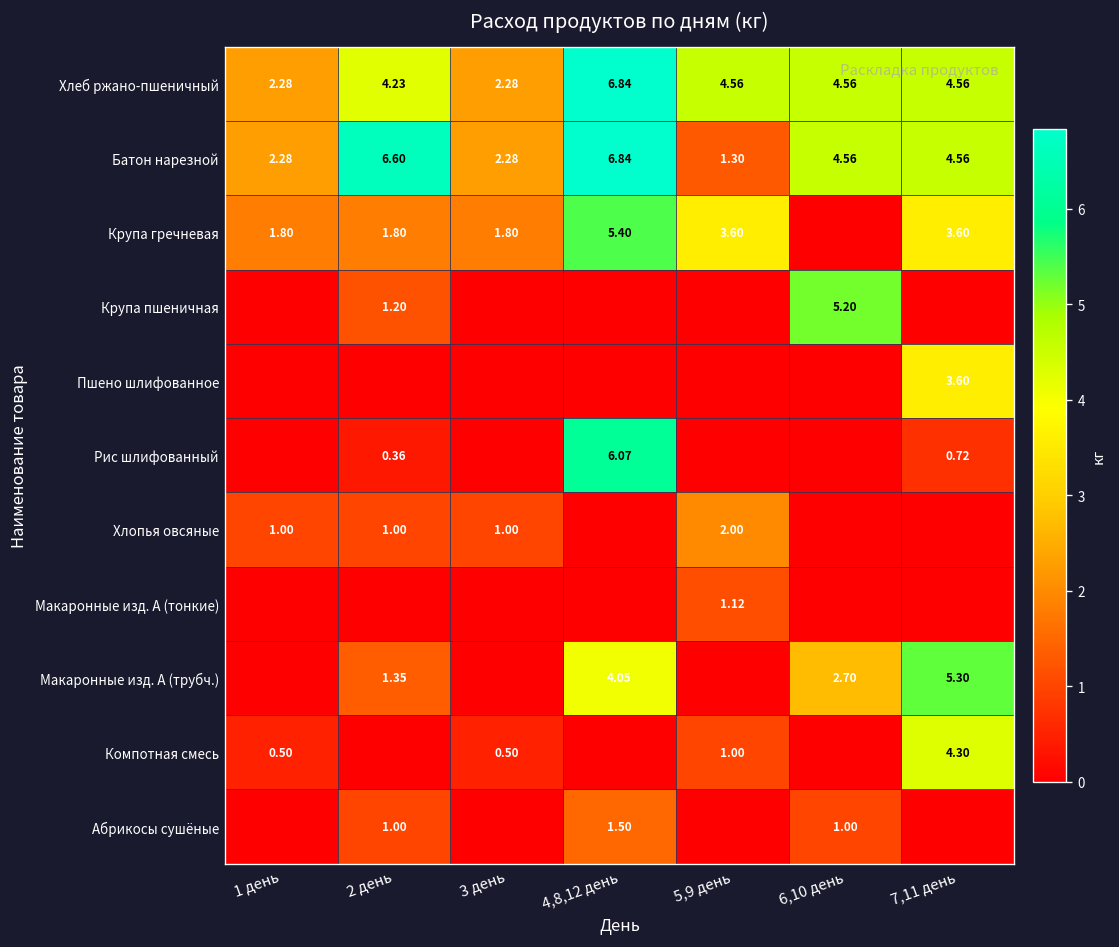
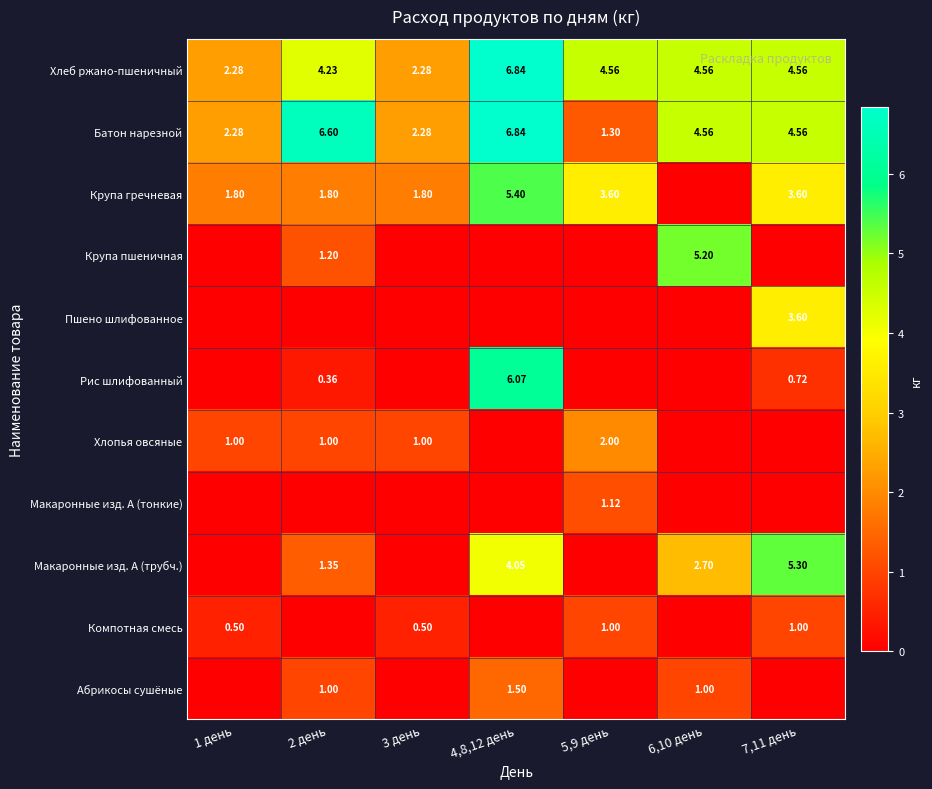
Компотная смесь, 7,11 день: 4.30 -> 1.00
